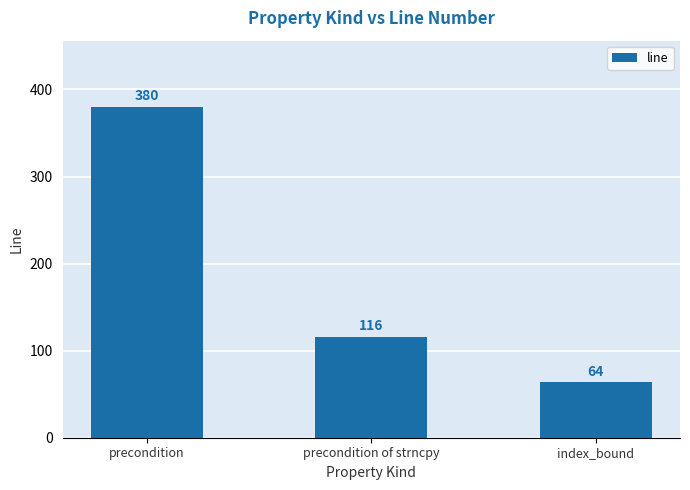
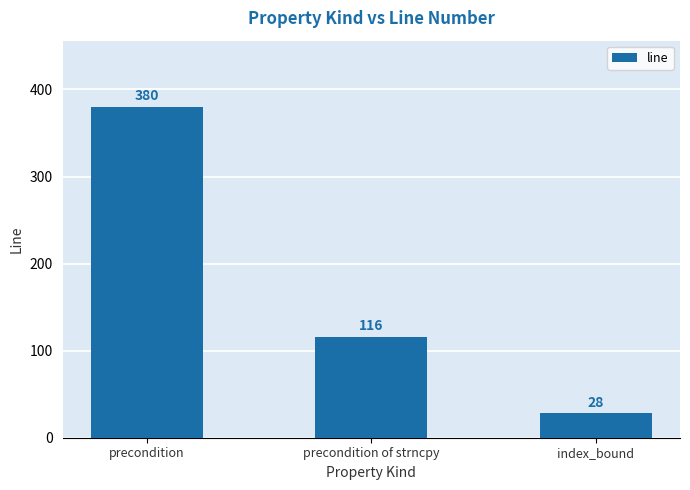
index_bound: 64 -> 28
